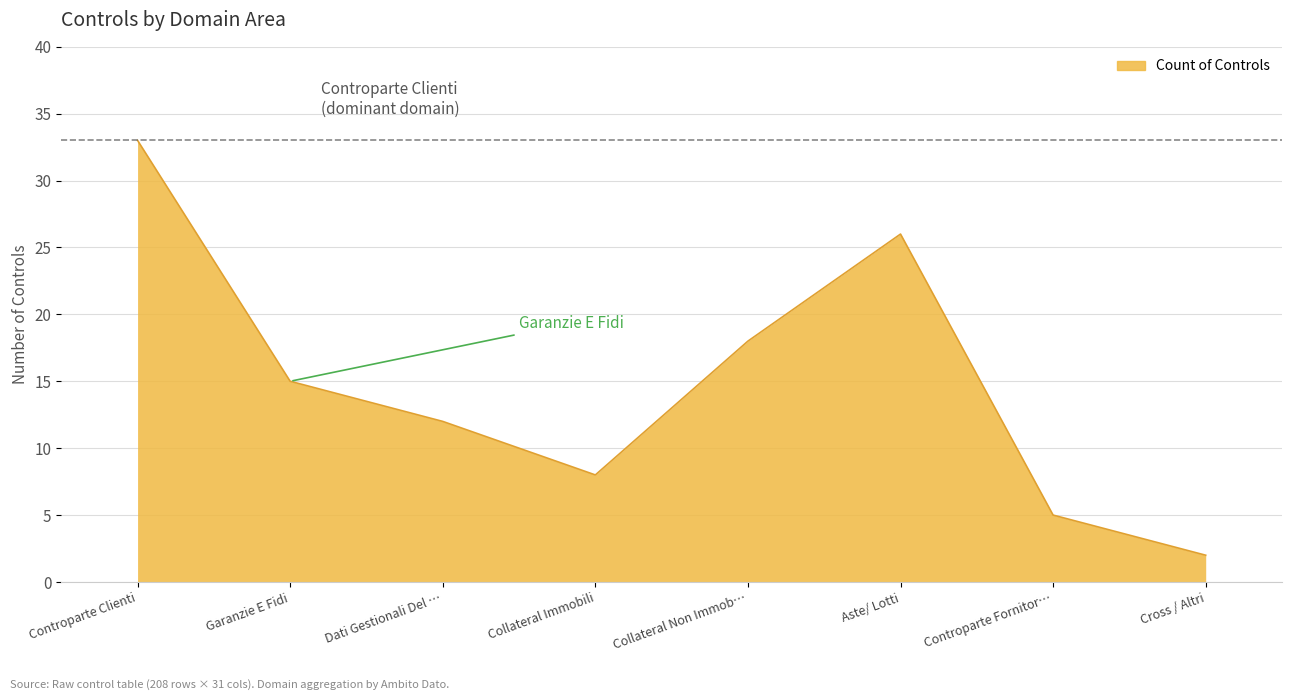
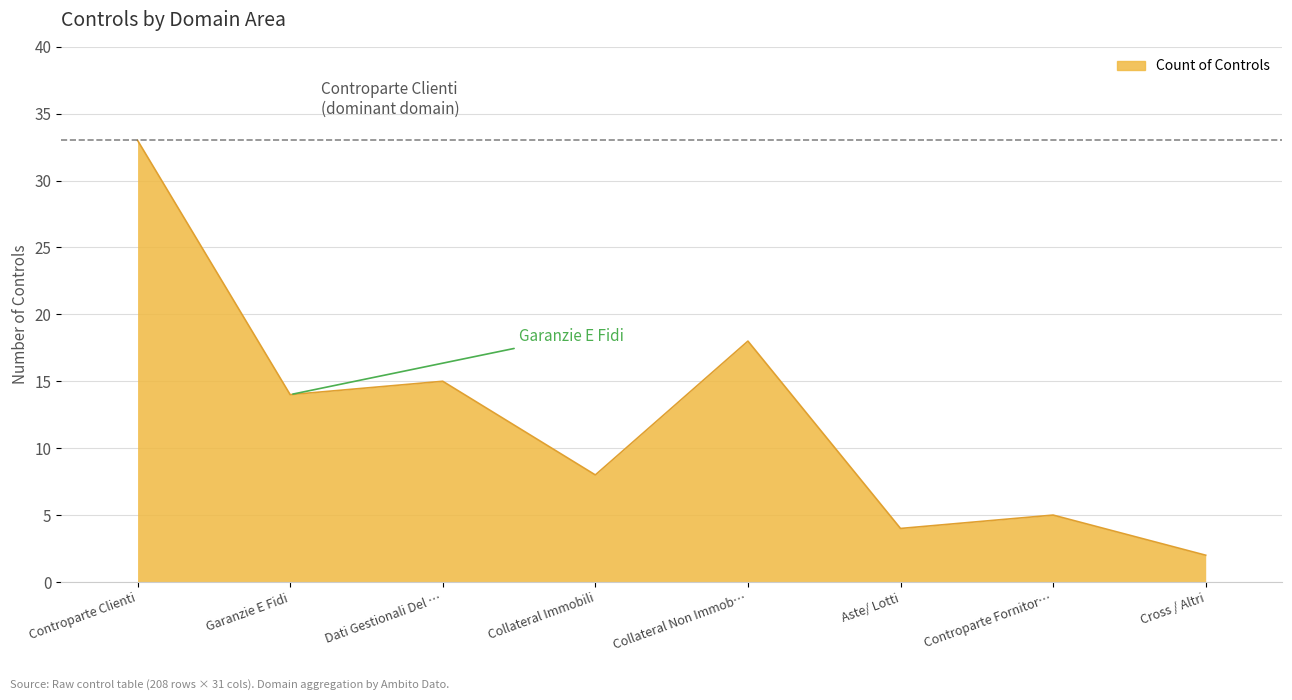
Garanzie E Fidi: 15 -> 14
Dati Gestionali Del …: 12 -> 15
Aste/ Lotti: 26 -> 4
